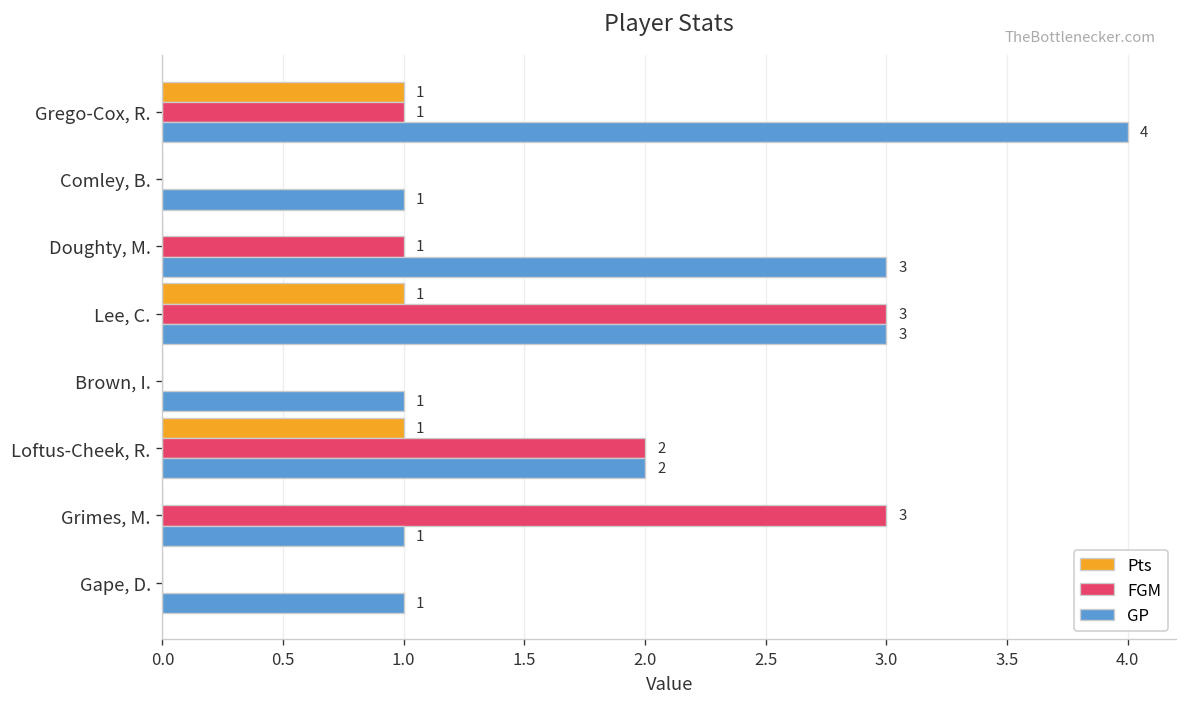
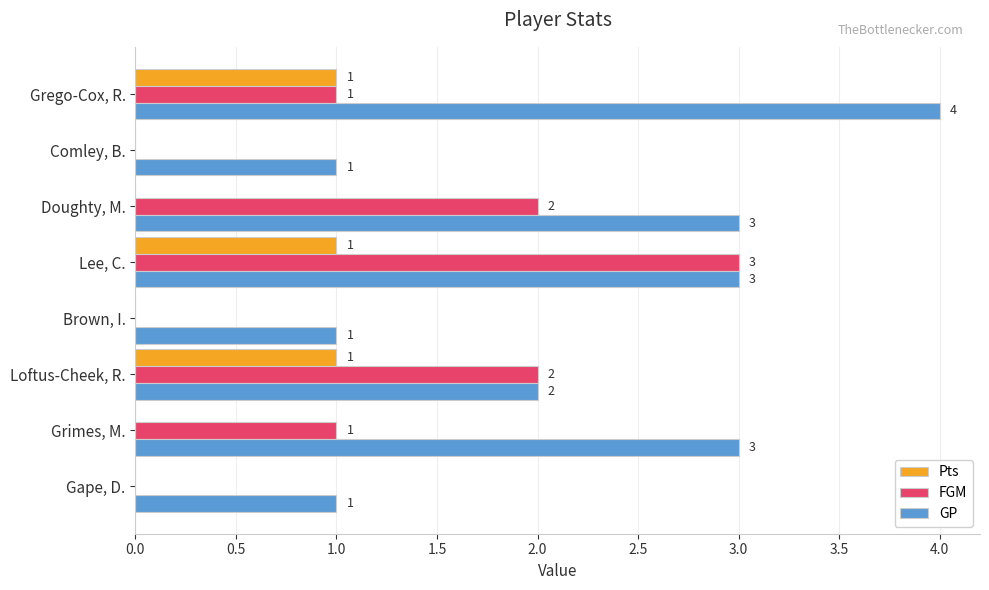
FGM, Doughty, M.: 1 -> 2
FGM, Grimes, M.: 3 -> 1
GP, Grimes, M.: 1 -> 3
